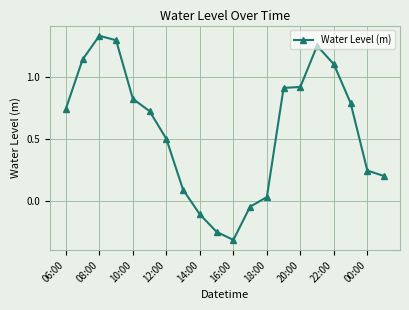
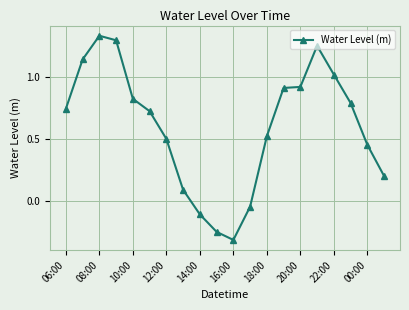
18:00: 0.03 -> 0.53
22:00: 1.11 -> 1.02
00:00: 0.25 -> 0.46
